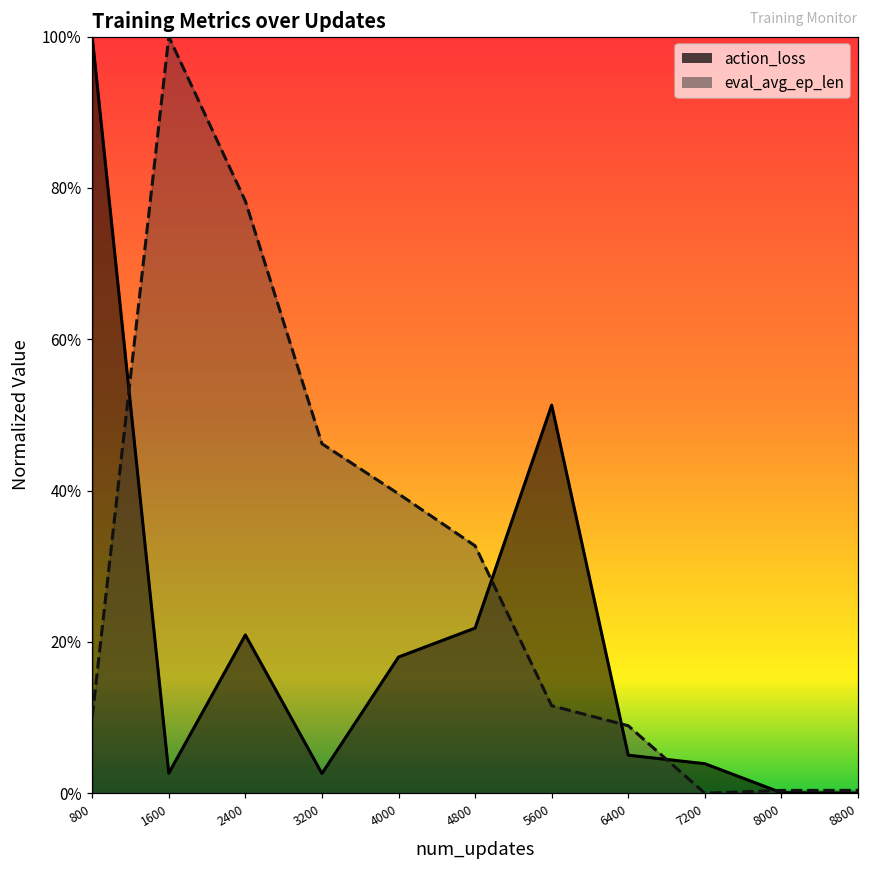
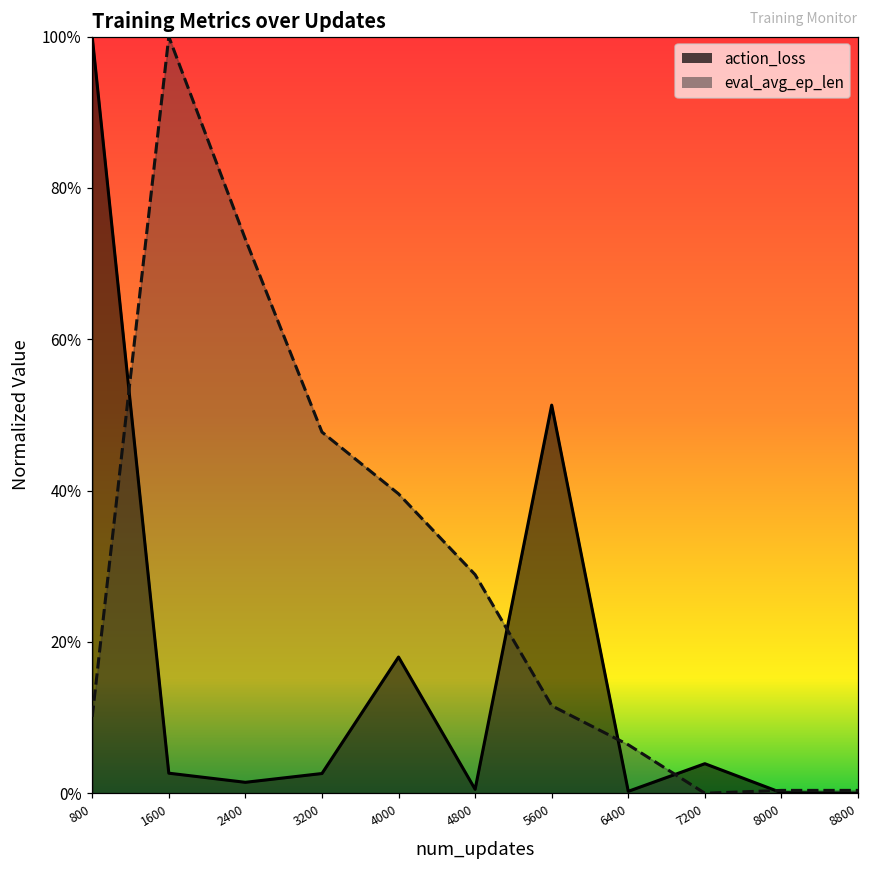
action_loss, 2400: 21% -> 1%
eval_avg_ep_len, 2400: 78% -> 73%
eval_avg_ep_len, 3200: 46% -> 48%
action_loss, 4800: 22% -> 1%
eval_avg_ep_len, 4800: 33% -> 29%
action_loss, 6400: 5% -> 0%
eval_avg_ep_len, 6400: 9% -> 6%
